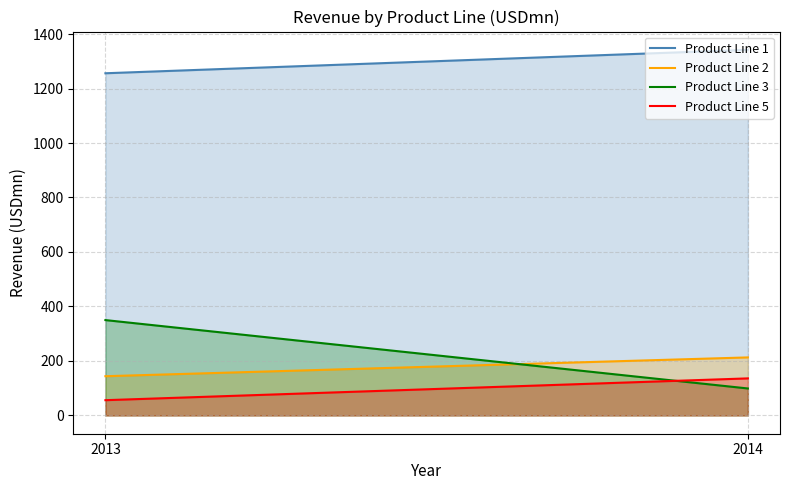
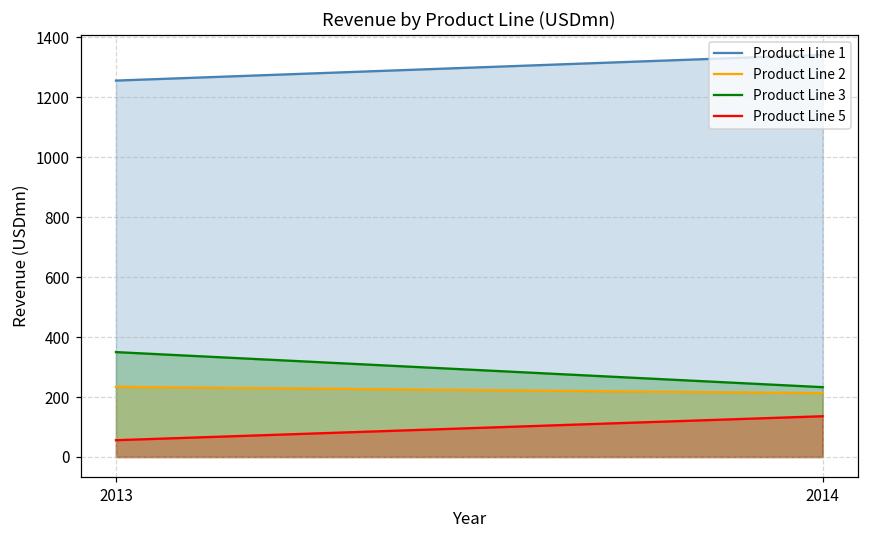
Product Line 2, 2013: 140 -> 230
Product Line 3, 2014: 100 -> 230
